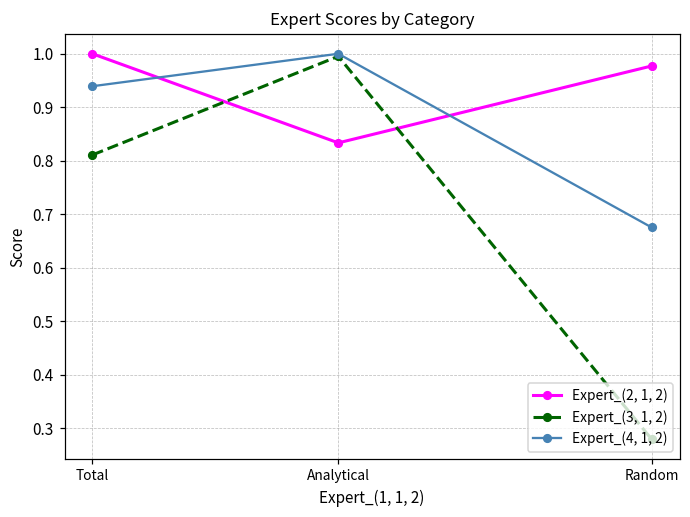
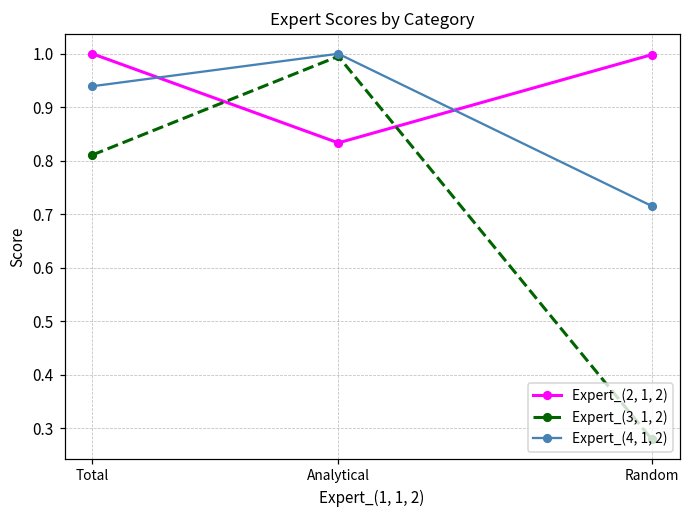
Expert_(2, 1, 2), Random: 0.98 -> 1.00
Expert_(4, 1, 2), Random: 0.68 -> 0.72
